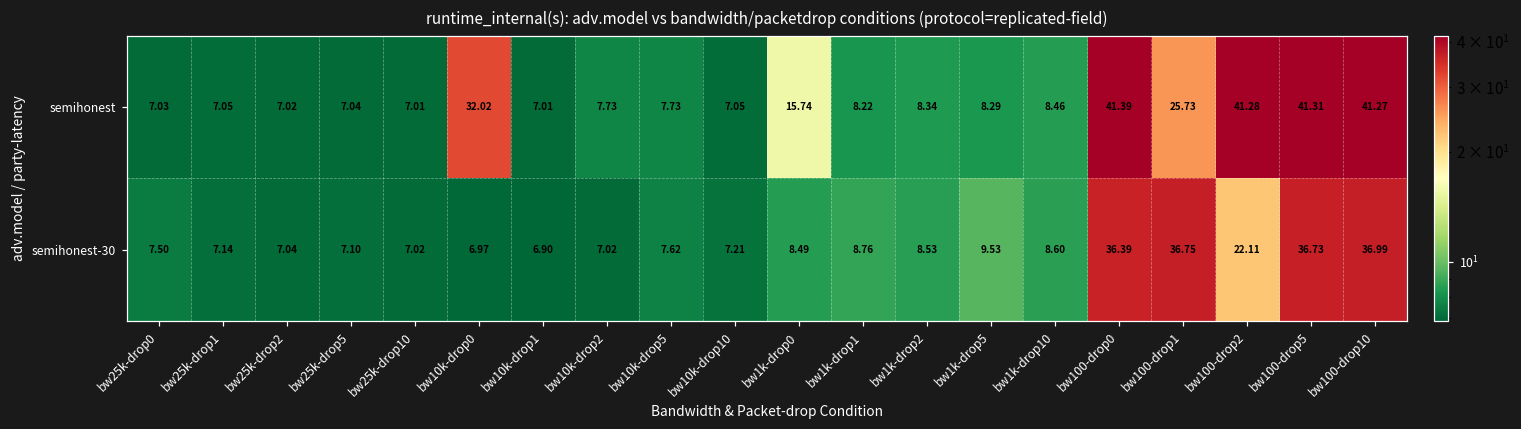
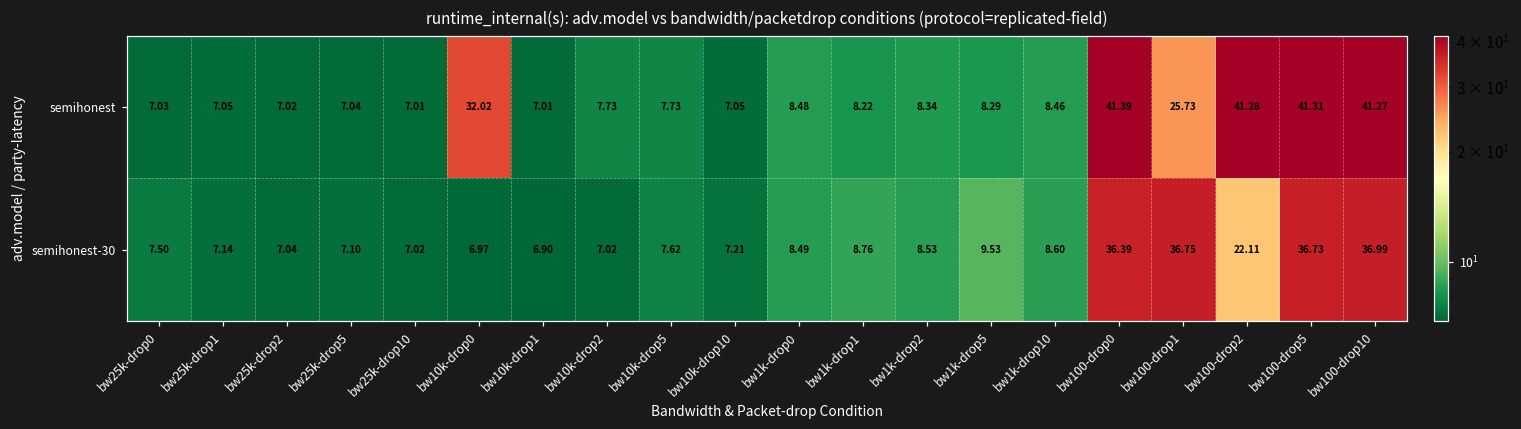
semihonest, bw1k-drop0: 15.74 -> 8.48
